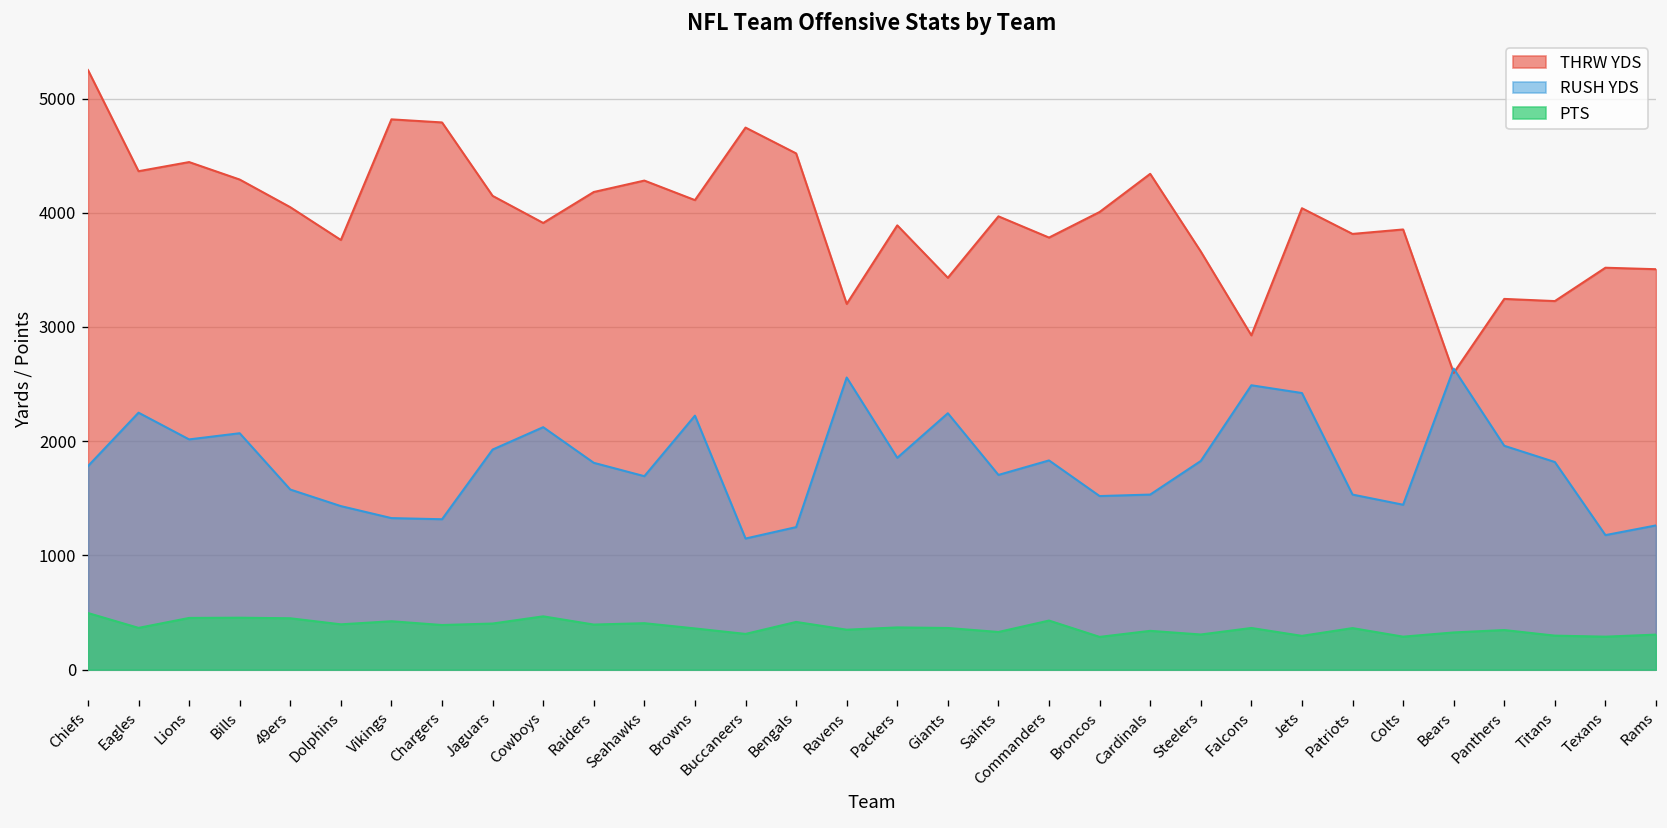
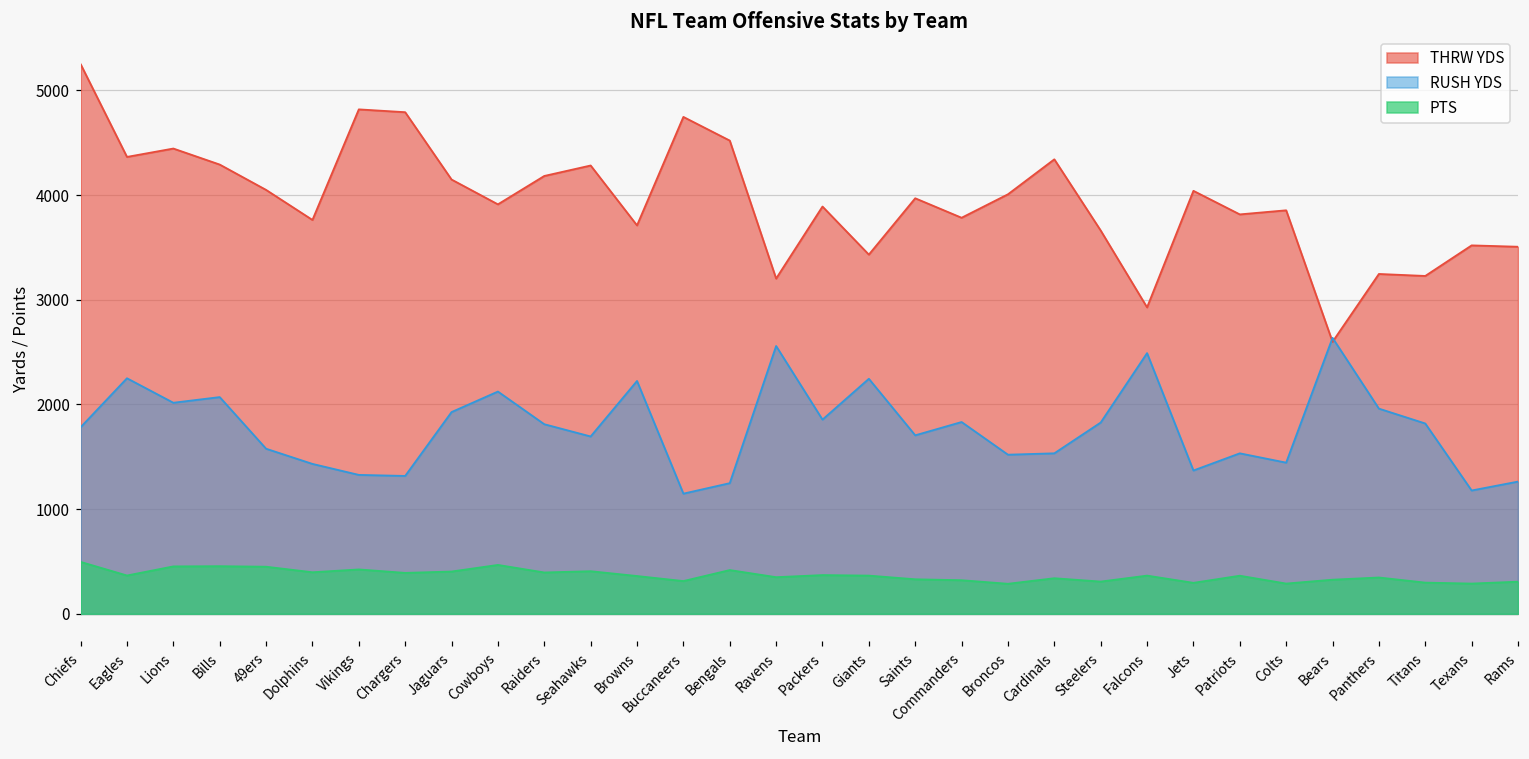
THRW YDS, Browns: 4100 -> 3700
PTS, Commanders: 400 -> 300
RUSH YDS, Jets: 2400 -> 1400
